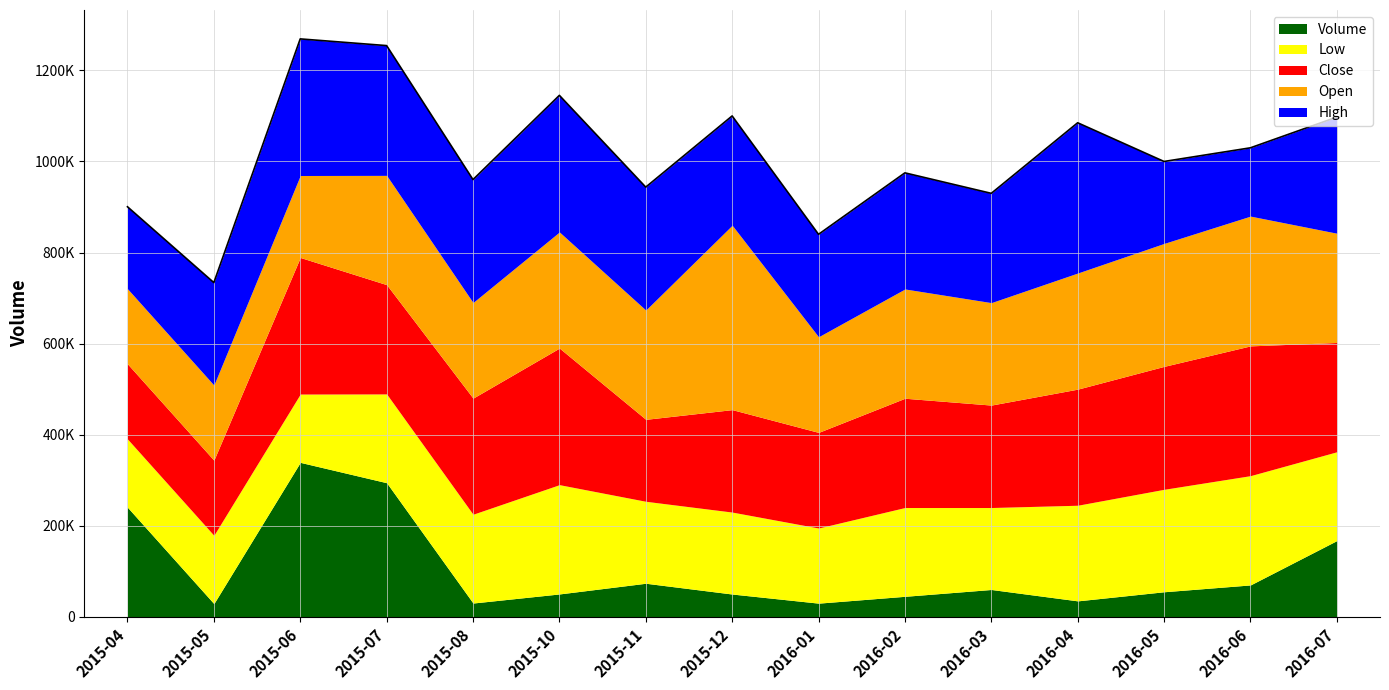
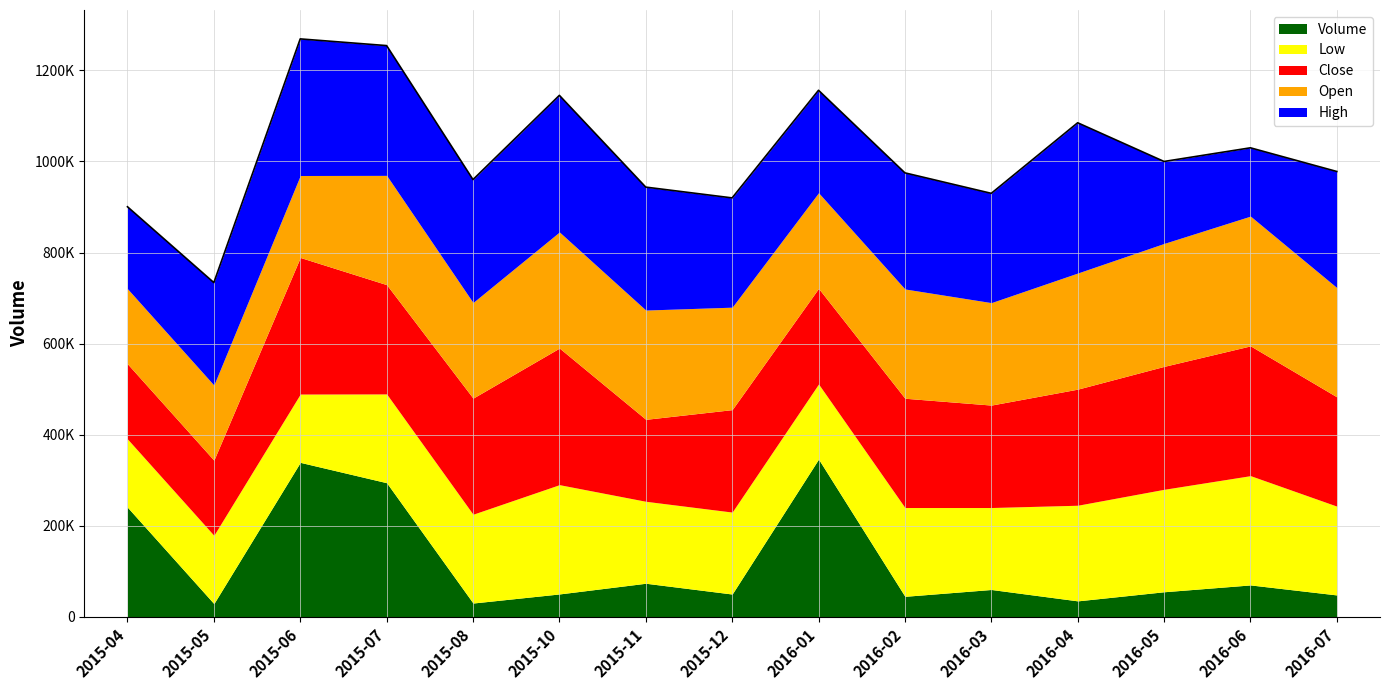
Open, 2015-12: 410000 -> 230000
Volume, 2016-01: 30000 -> 350000
Volume, 2016-07: 170000 -> 50000
